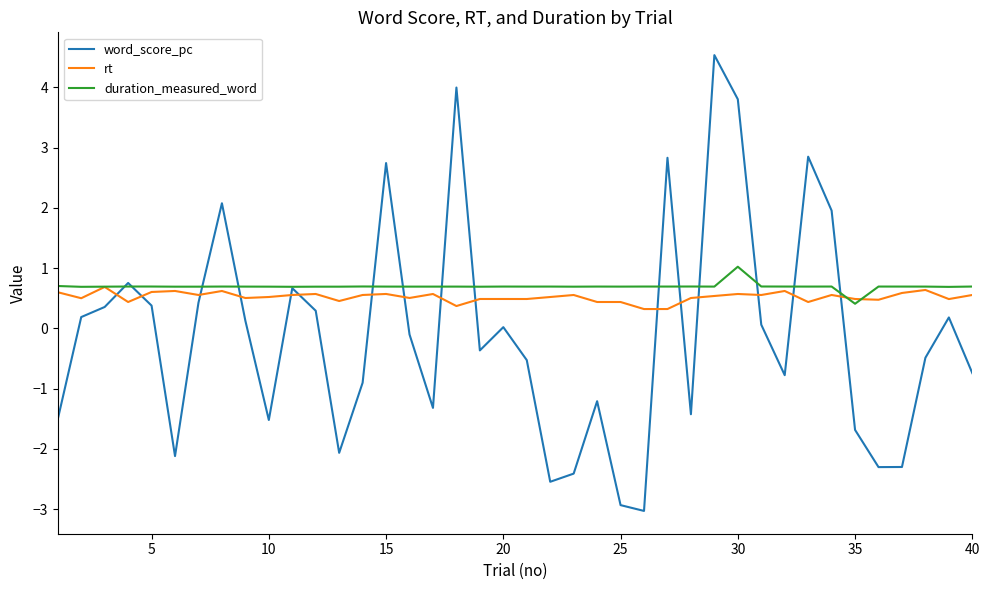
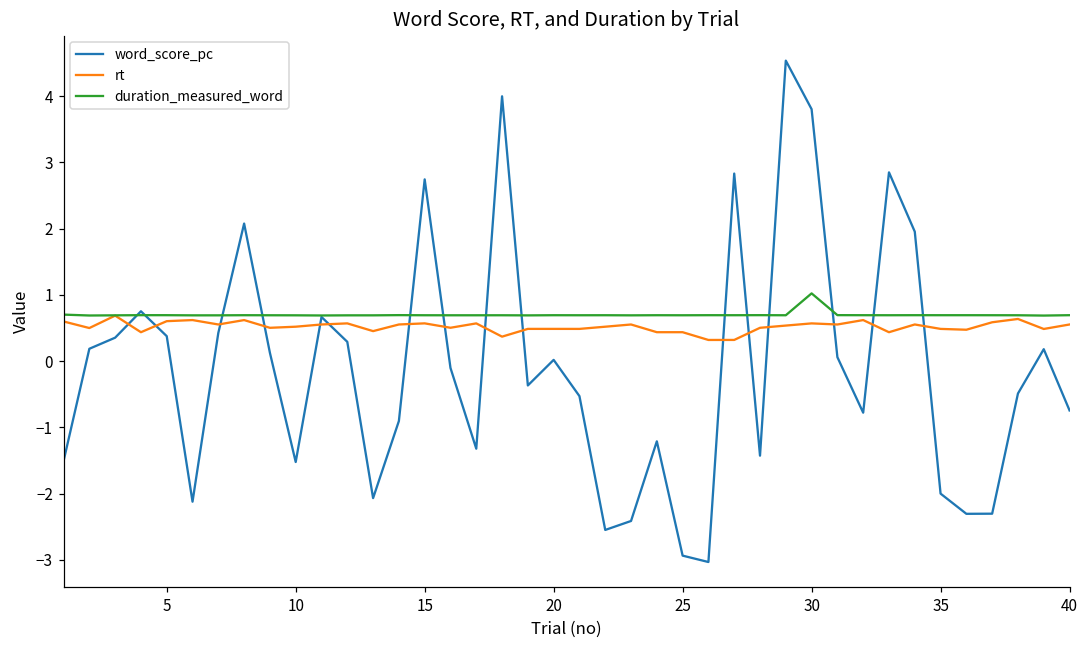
word_score_pc, 35: -1.7 -> -2.0
duration_measured_word, 35: 0.4 -> 0.7
